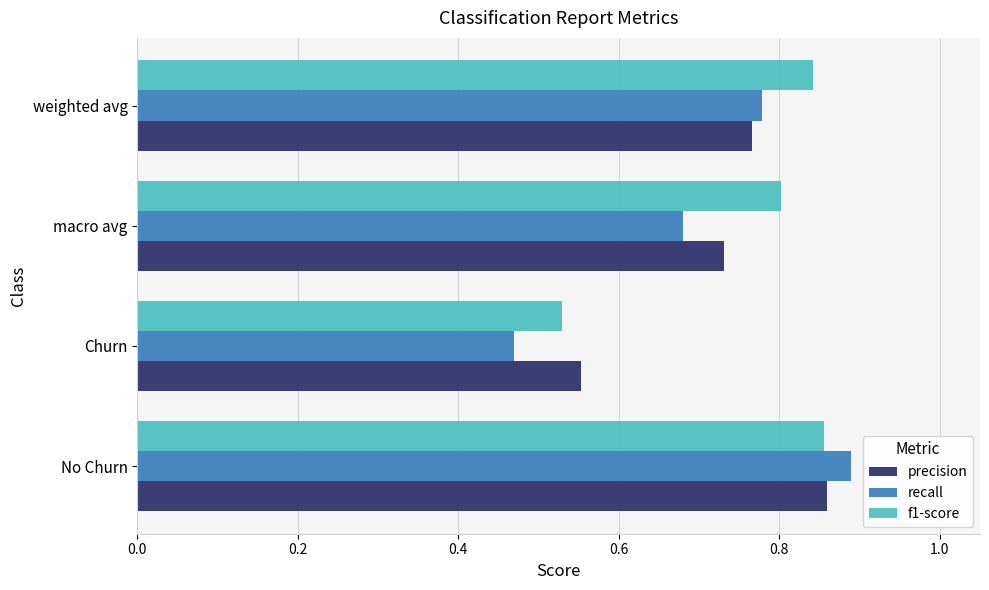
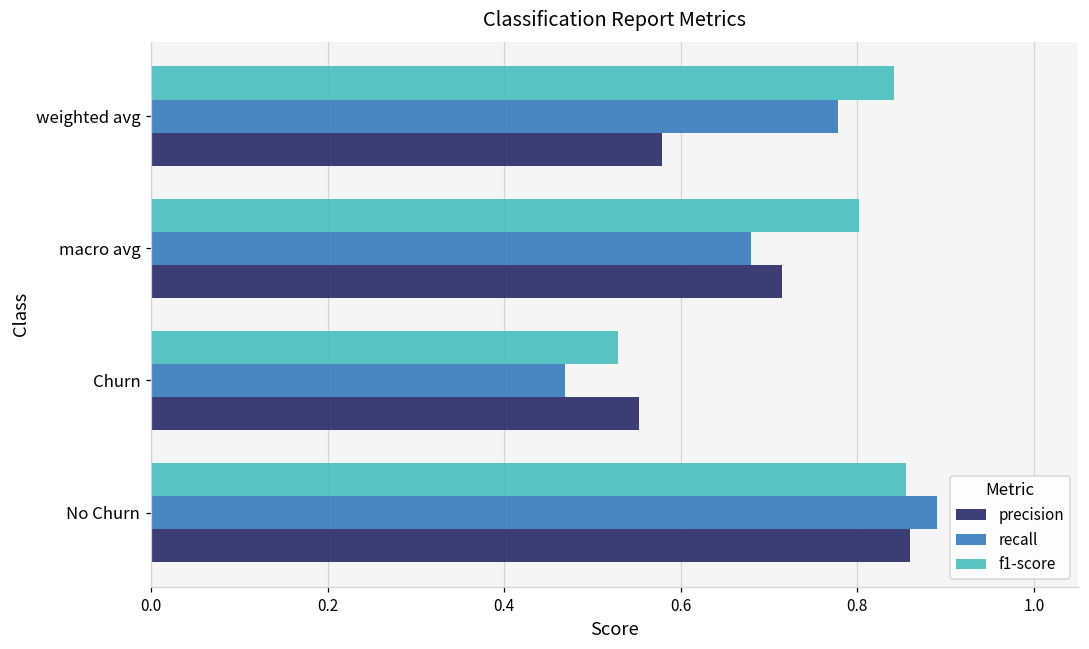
precision, weighted avg: 0.77 -> 0.58
precision, macro avg: 0.73 -> 0.71
